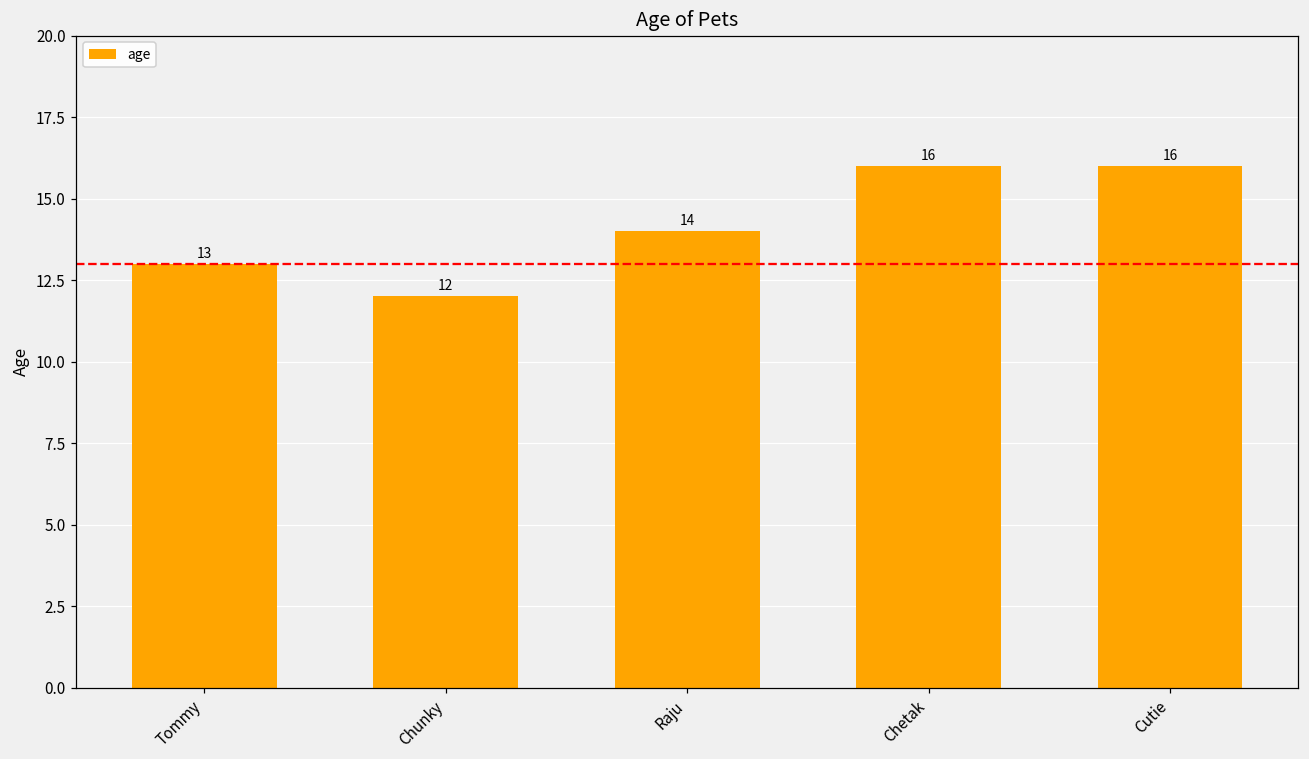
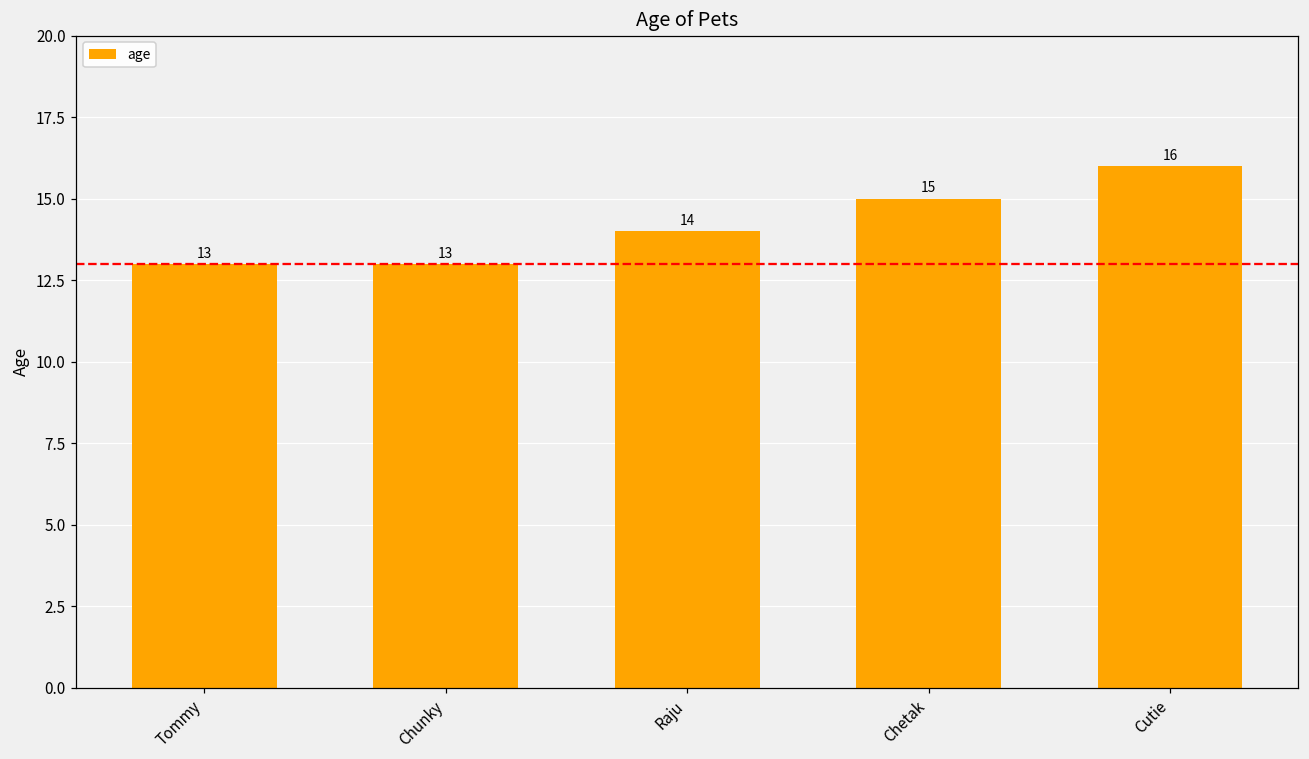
Chunky: 12 -> 13
Chetak: 16 -> 15
